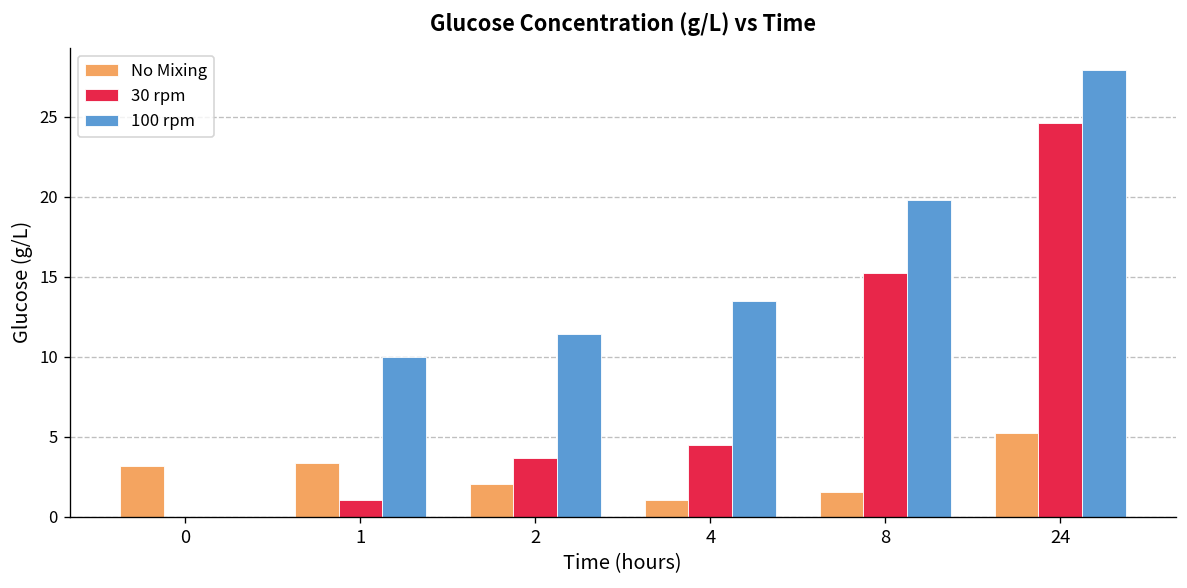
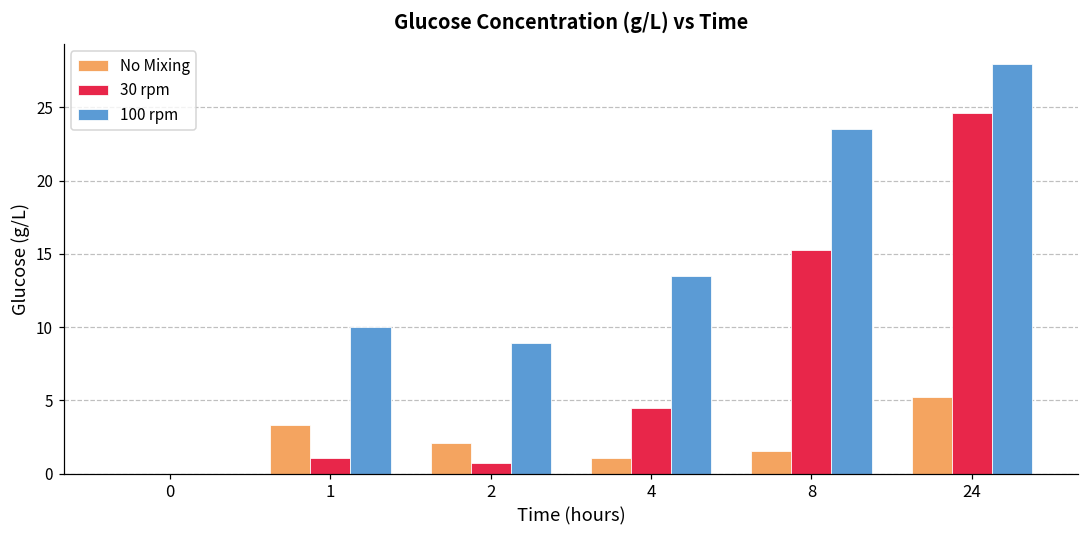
No Mixing, 0: 3.2 -> 0.0
30 rpm, 2: 3.7 -> 0.7
100 rpm, 2: 11.5 -> 8.9
100 rpm, 8: 19.8 -> 23.5
